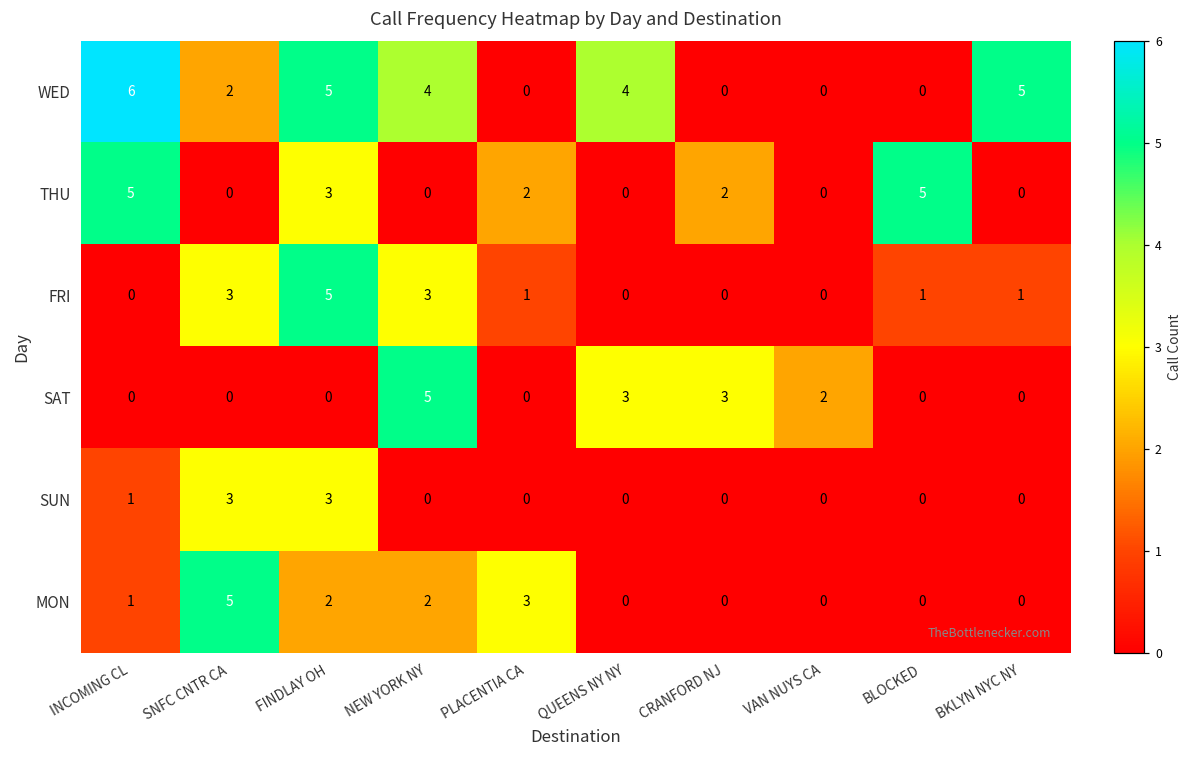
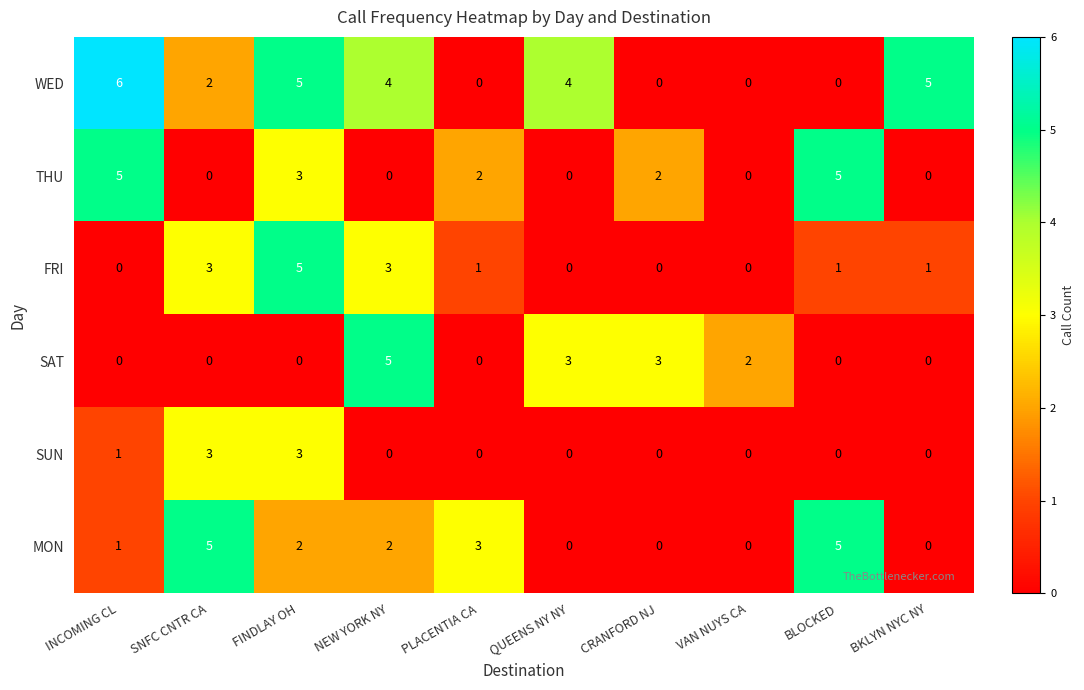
MON, BLOCKED: 0 -> 5
